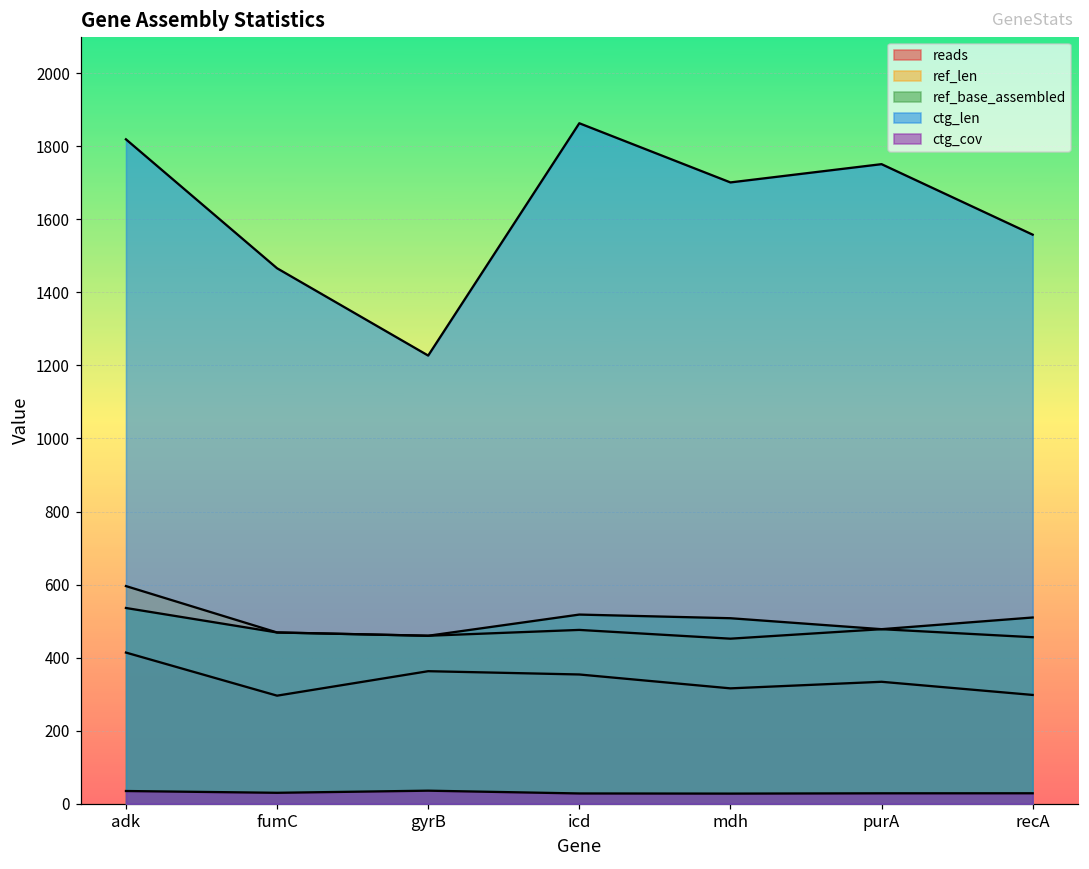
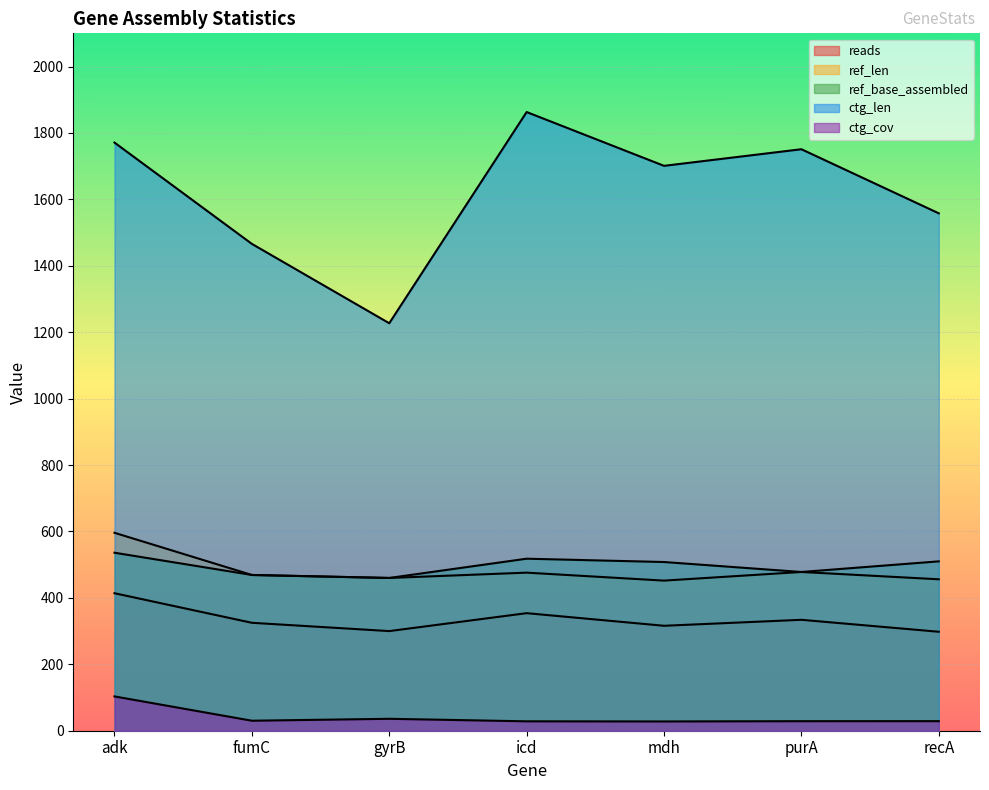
ctg_len, adk: 1820 -> 1770
ctg_cov, adk: 40 -> 100
reads, fumC: 300 -> 330
reads, gyrB: 360 -> 300
